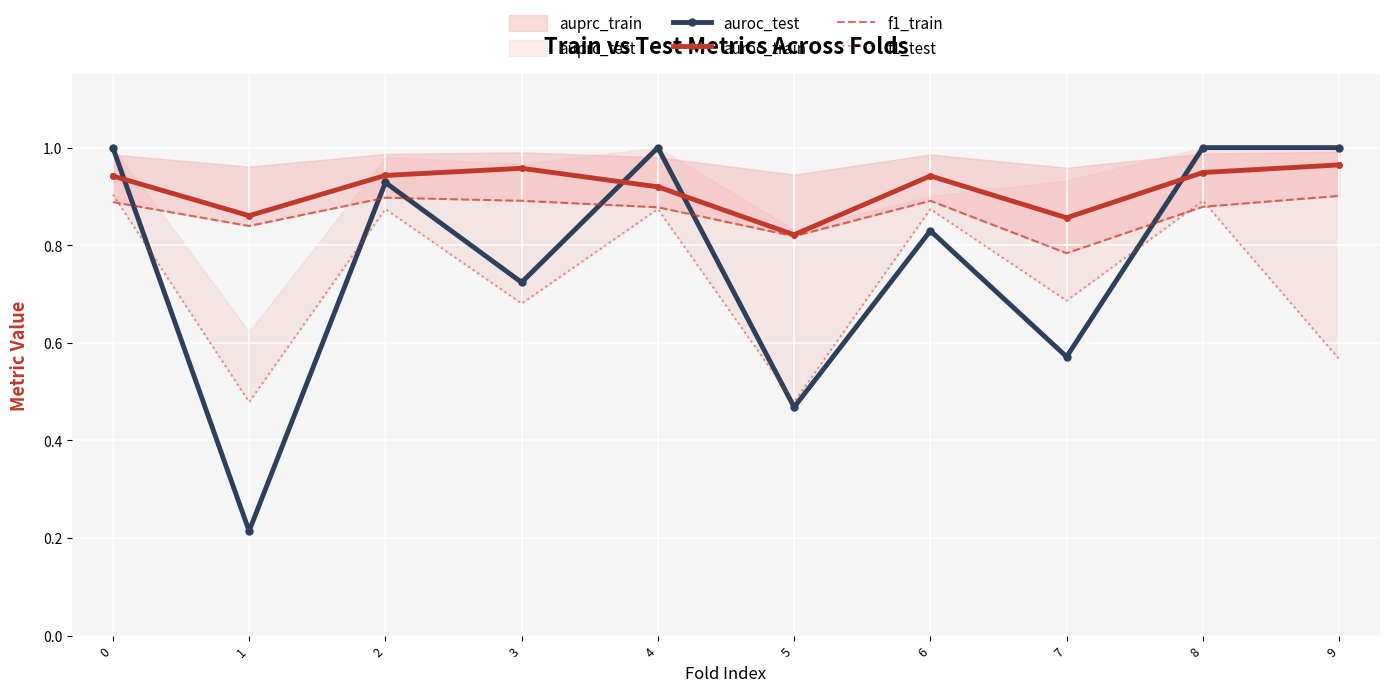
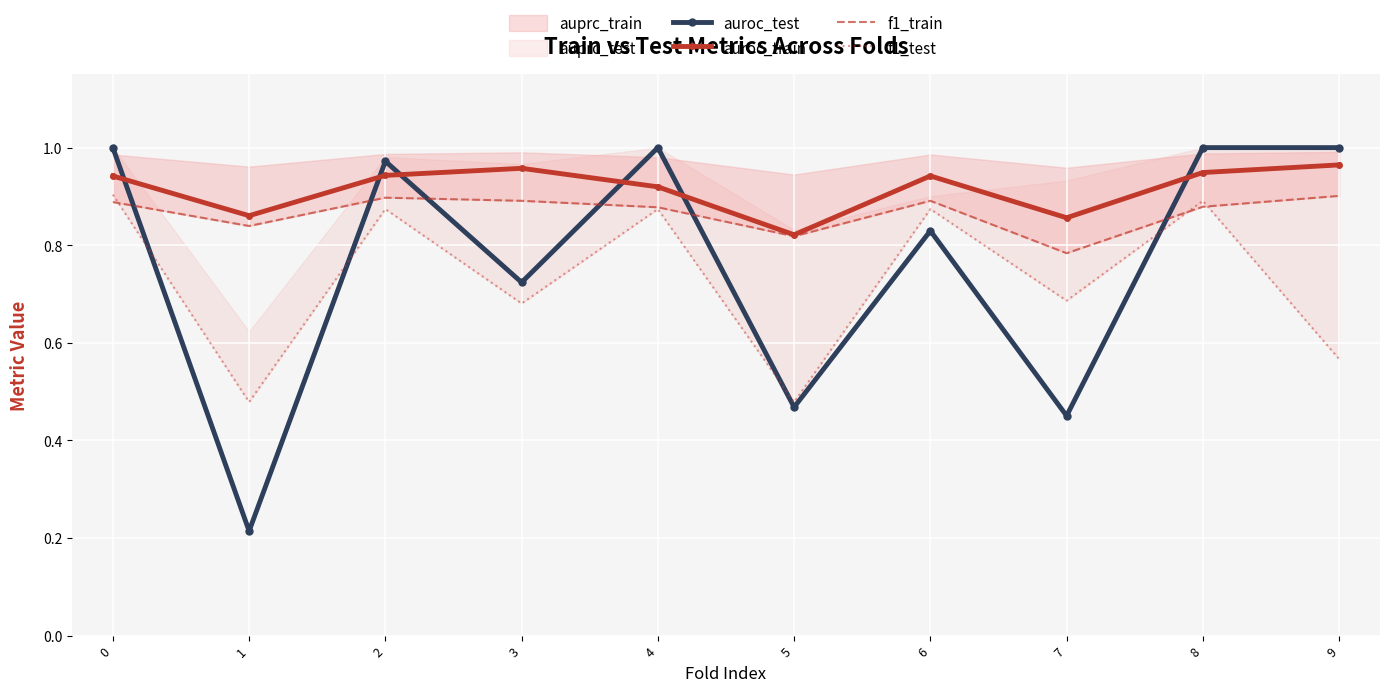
auroc_test, 2: 0.93 -> 0.97
auroc_test, 7: 0.57 -> 0.45
